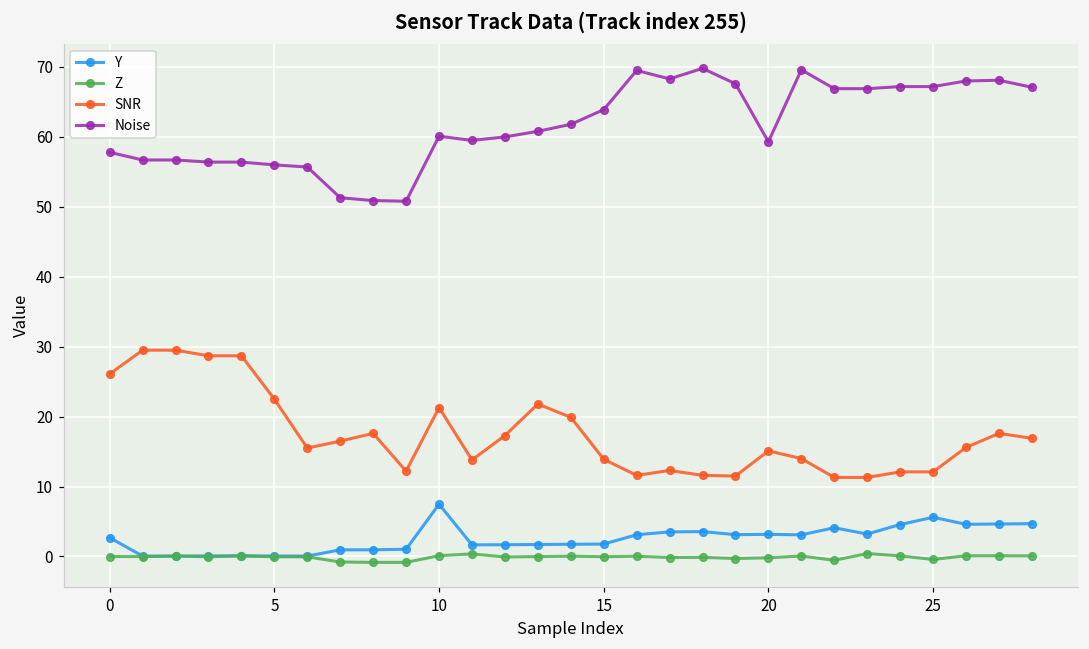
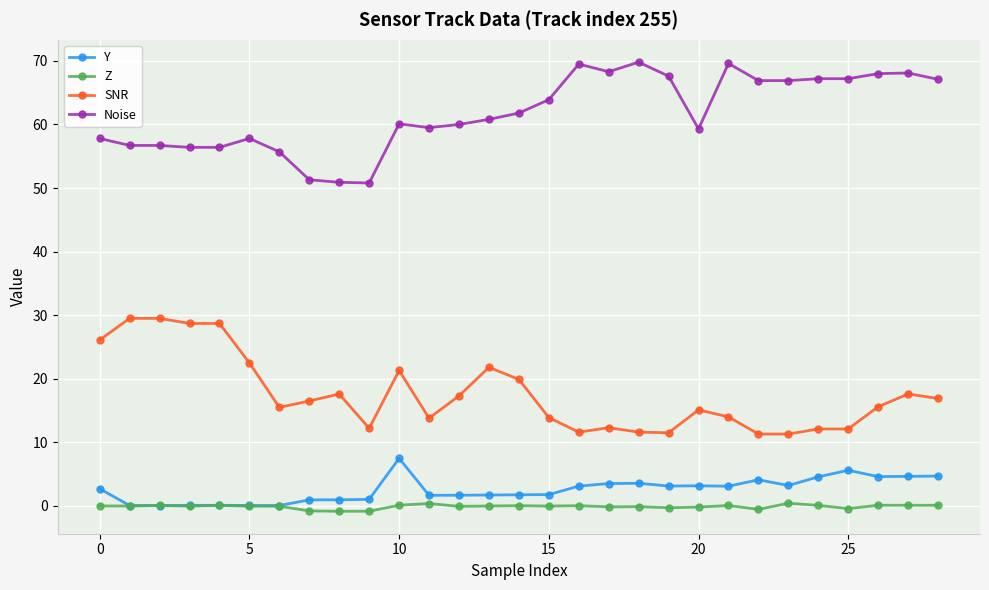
Noise, 5: 56 -> 58
